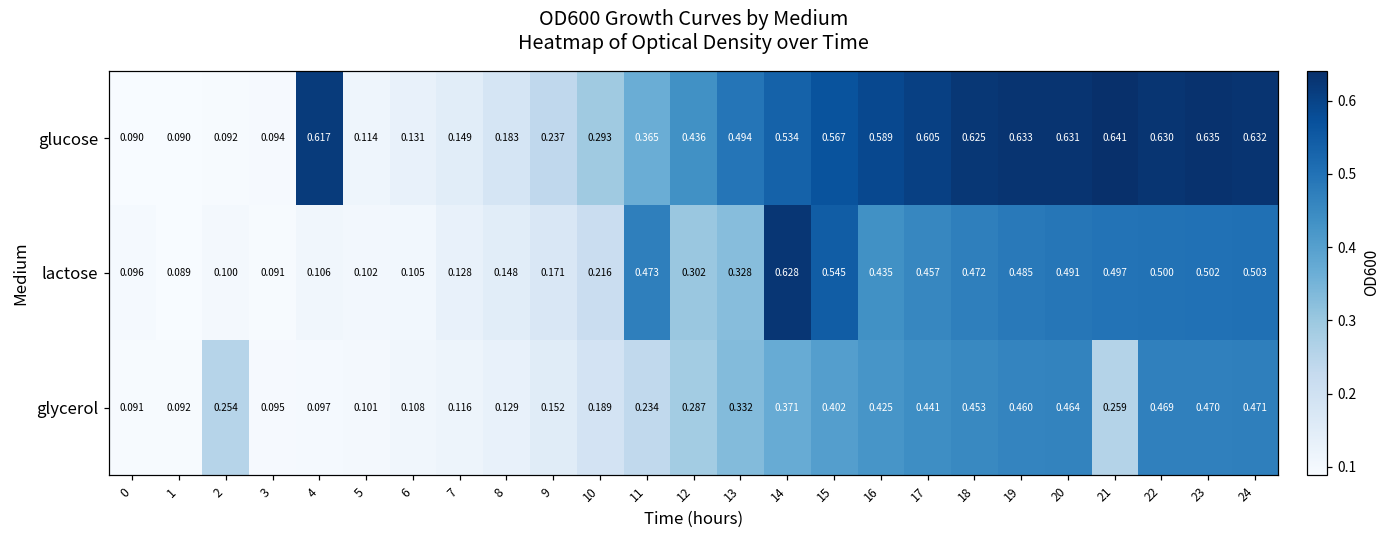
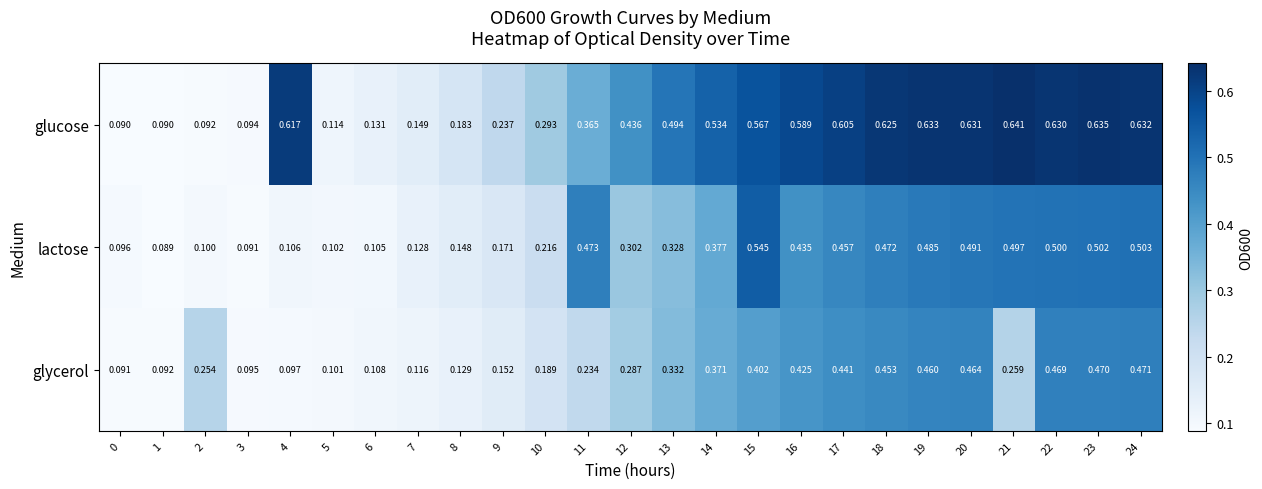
lactose, 14: 0.628 -> 0.377
